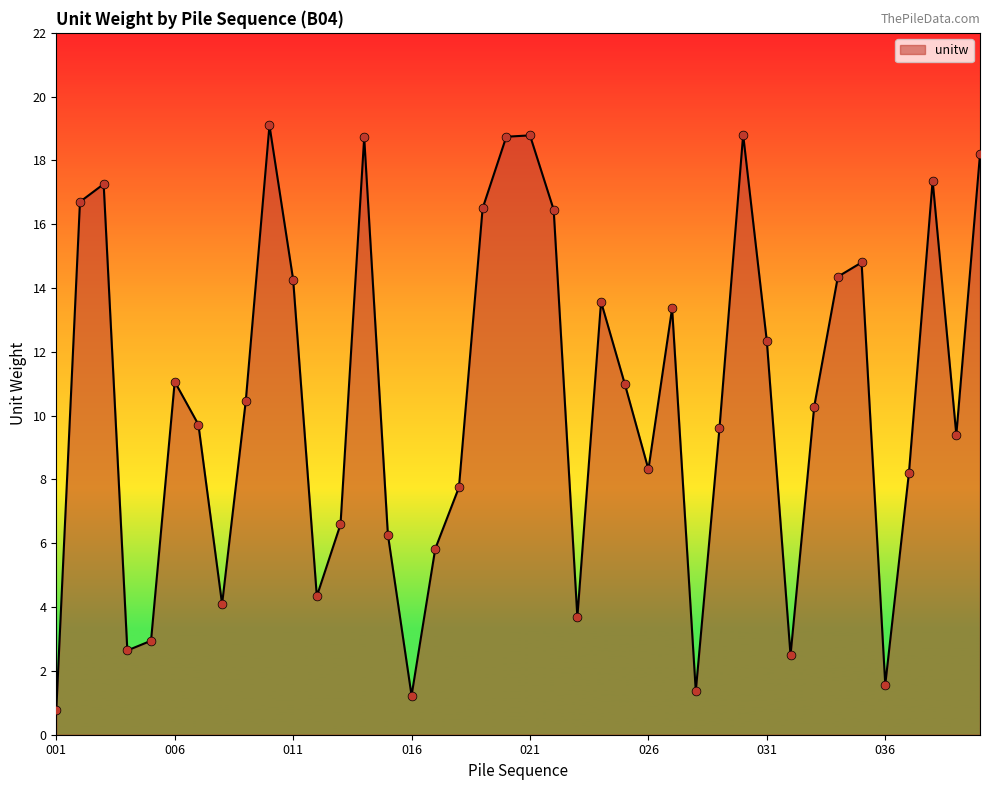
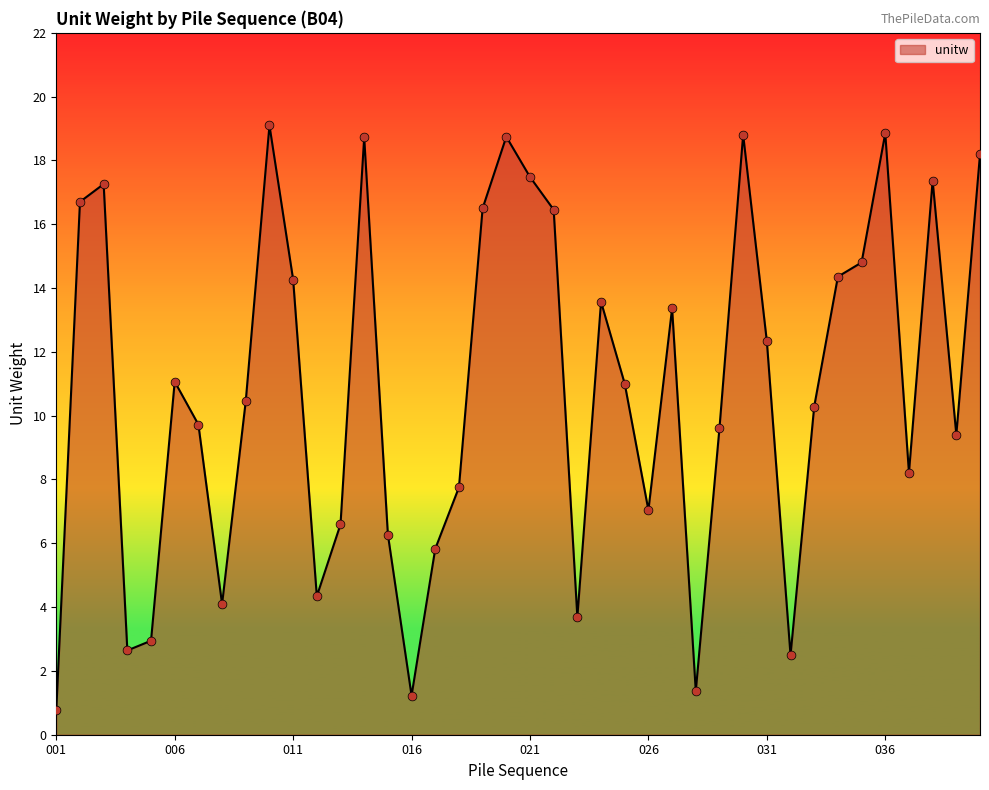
021: 18.8 -> 17.5
026: 8.3 -> 7.0
036: 1.6 -> 18.9
